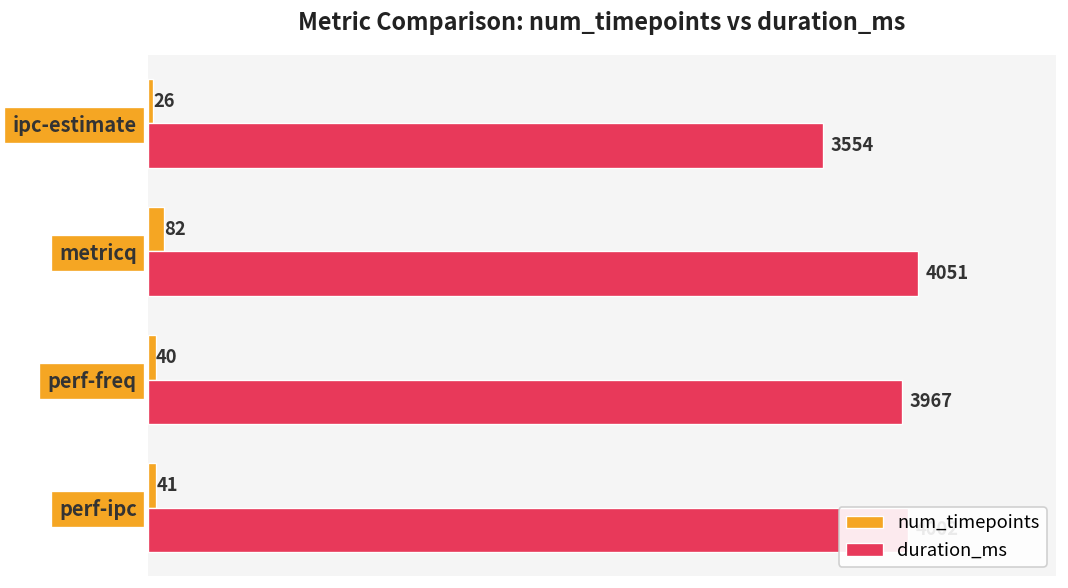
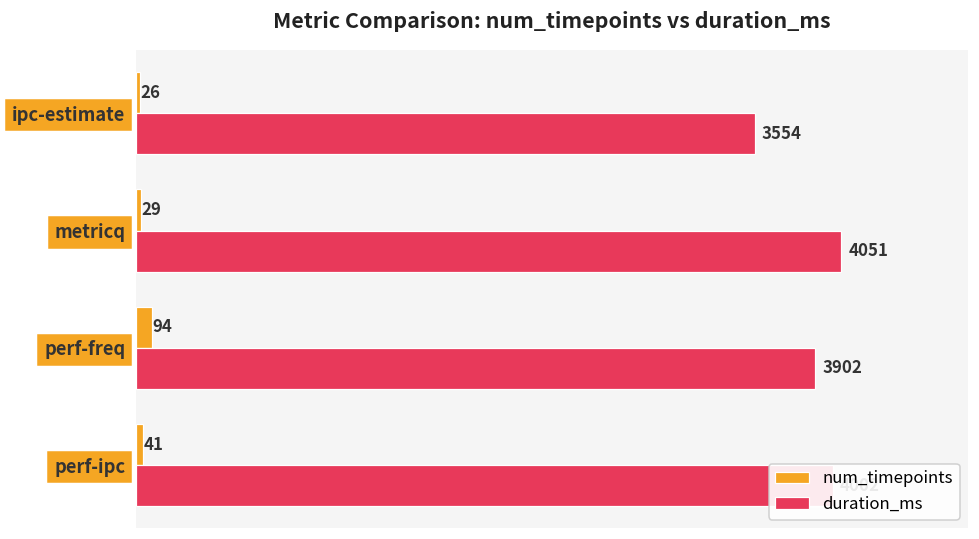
num_timepoints, metricq: 82 -> 29
num_timepoints, perf-freq: 40 -> 94
duration_ms, perf-freq: 3967 -> 3902
